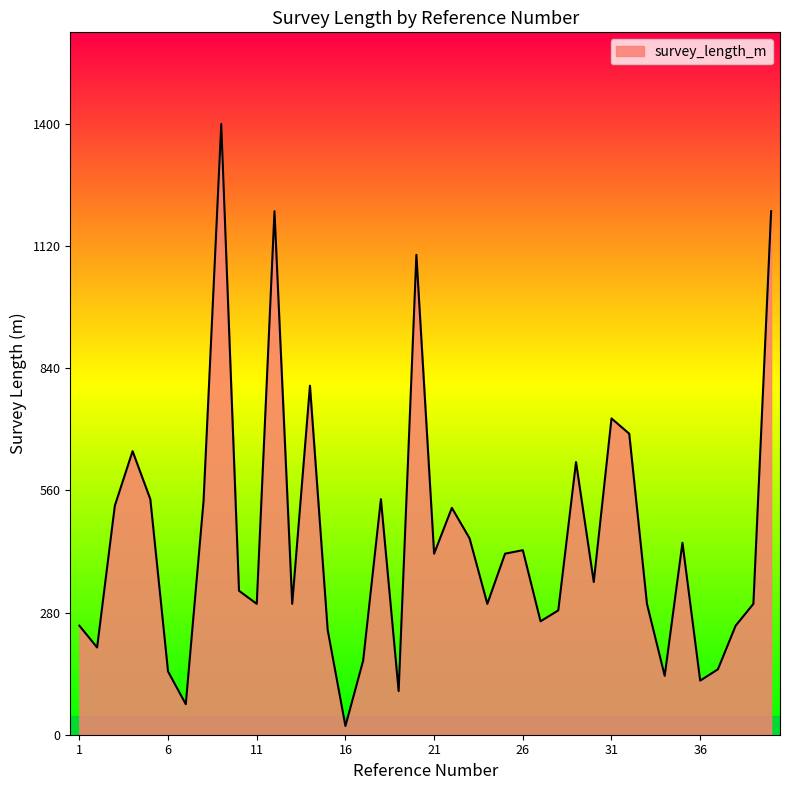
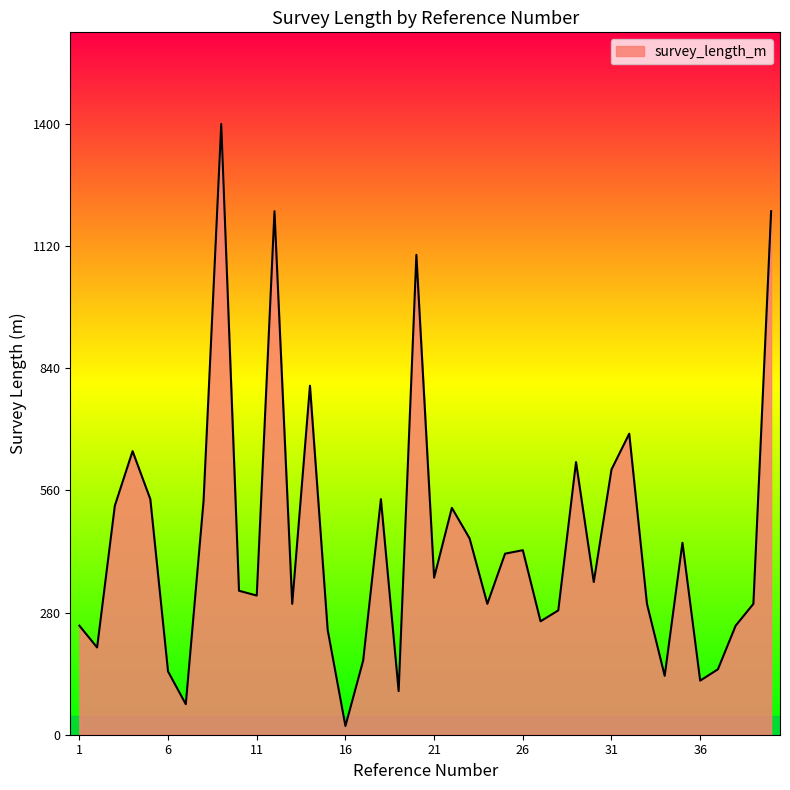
11: 300 -> 320
21: 420 -> 360
31: 730 -> 610
